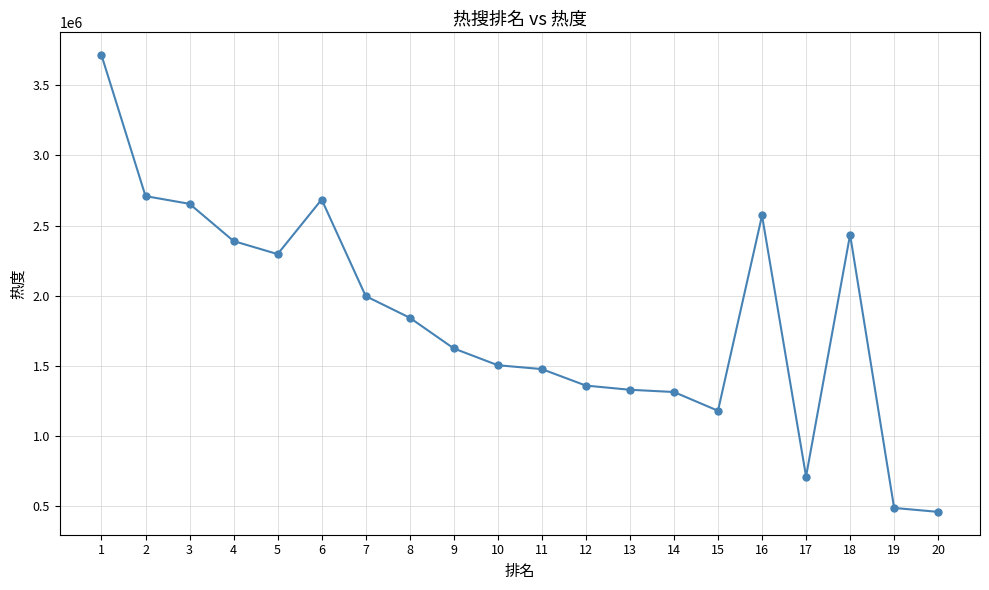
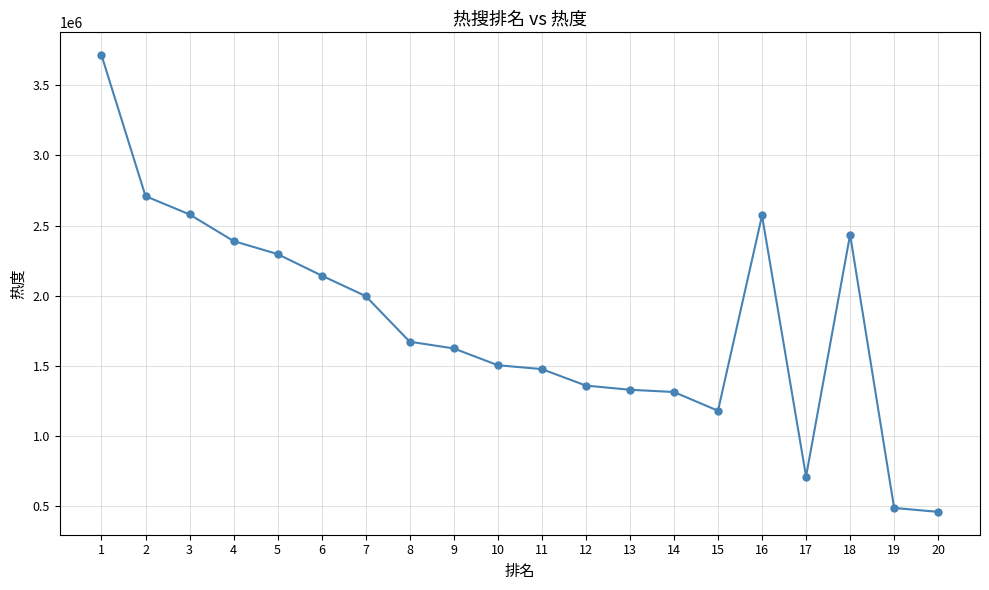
3: 2650000 -> 2580000
6: 2690000 -> 2140000
8: 1840000 -> 1670000
